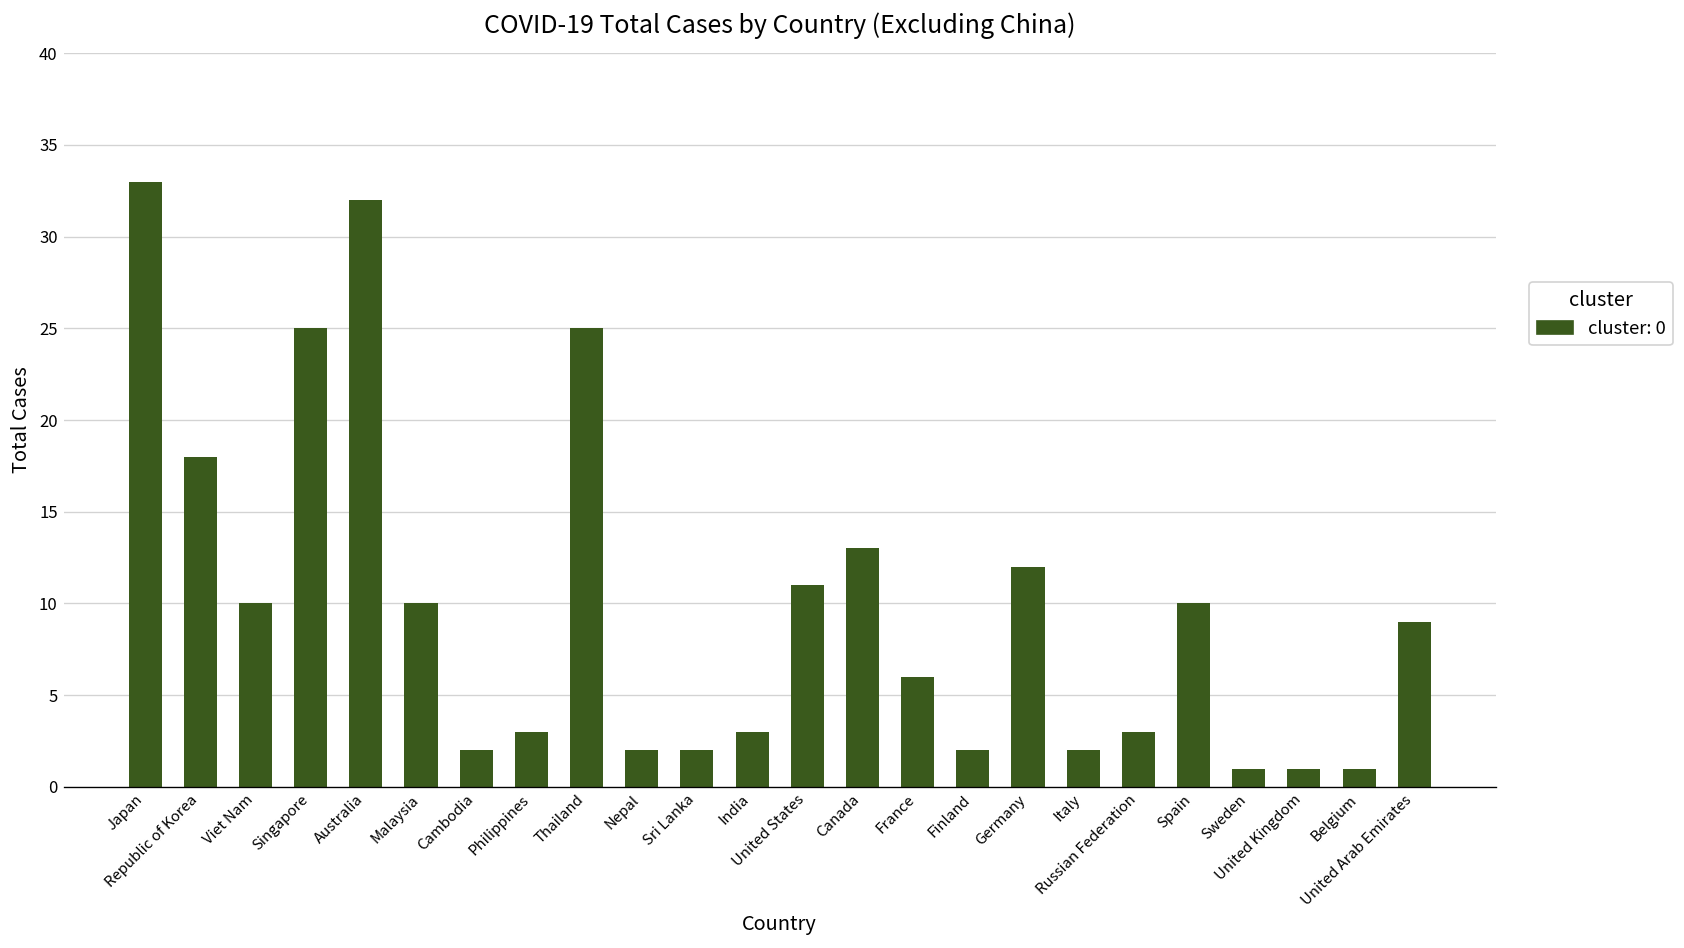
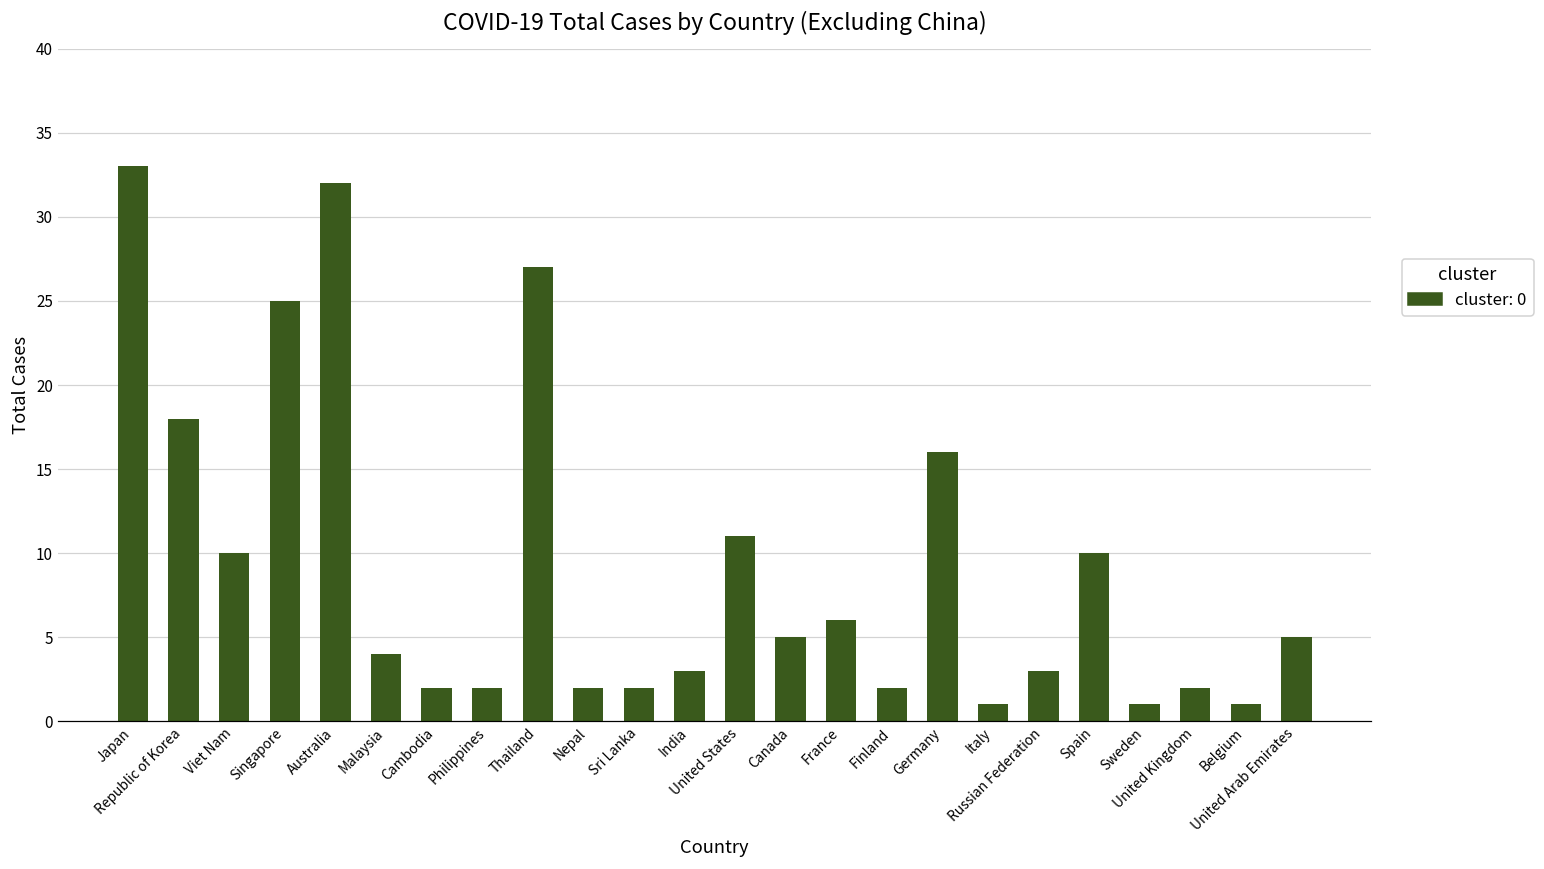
Malaysia: 10 -> 4
Philippines: 3 -> 2
Thailand: 25 -> 27
Canada: 13 -> 5
Germany: 12 -> 16
Italy: 2 -> 1
United Kingdom: 1 -> 2
United Arab Emirates: 9 -> 5
